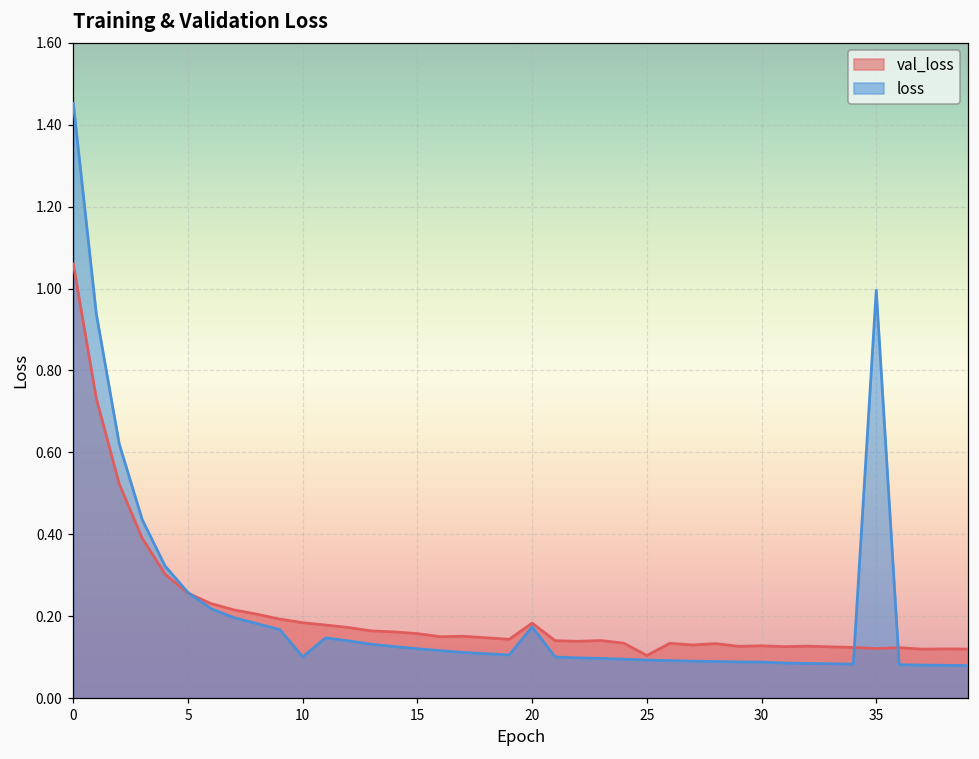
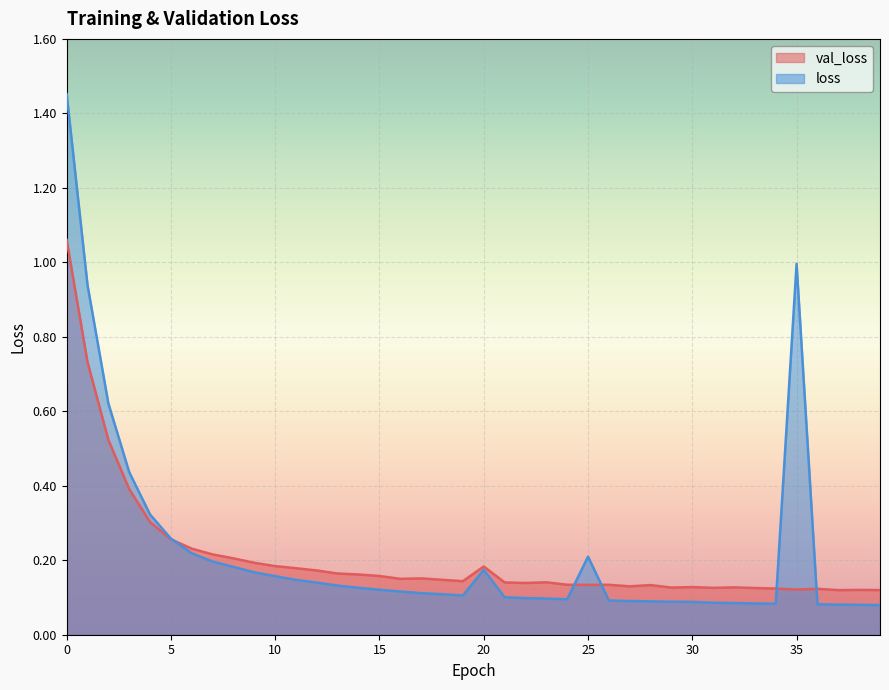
loss, 10: 0.10 -> 0.16
val_loss, 25: 0.10 -> 0.13
loss, 25: 0.09 -> 0.21
